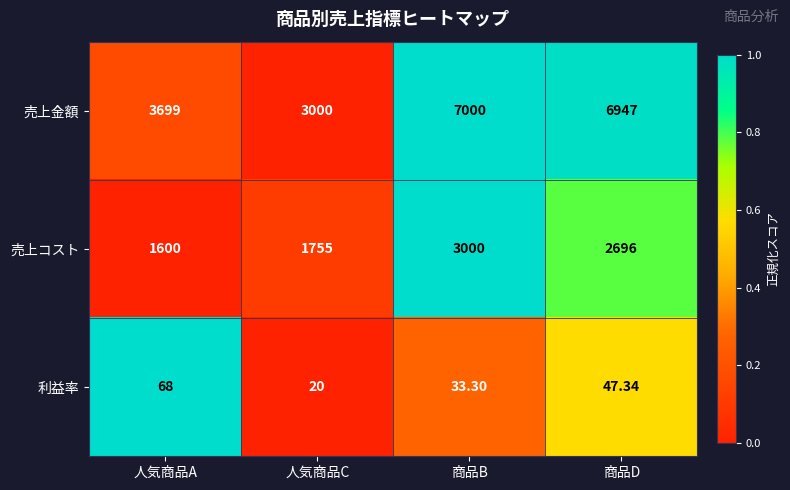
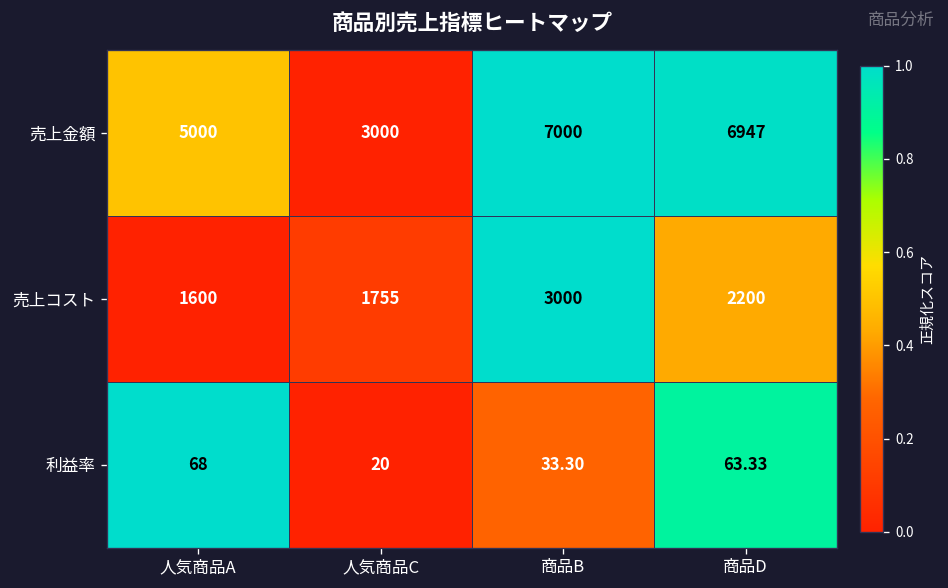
売上金額, 人気商品A: 3699 -> 5000
売上コスト, 商品D: 2696 -> 2200
利益率, 商品D: 47.34 -> 63.33
